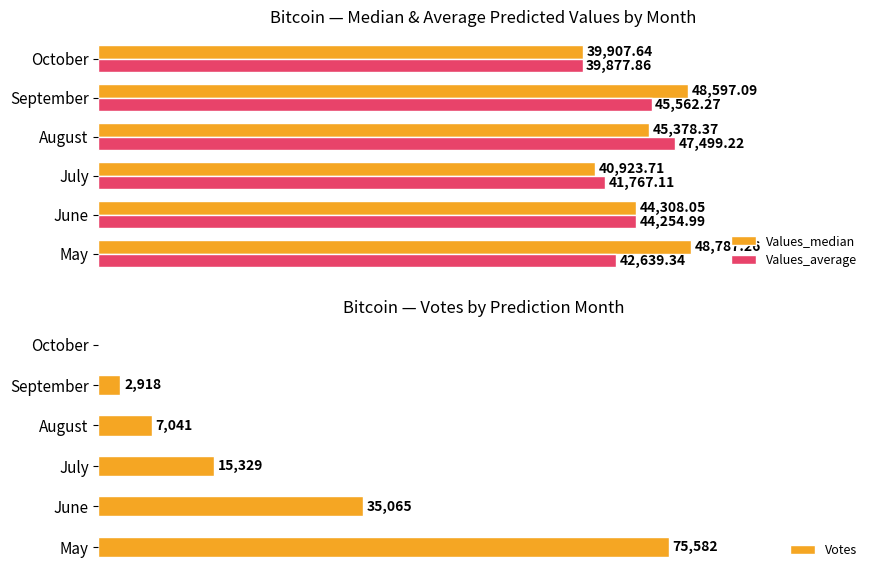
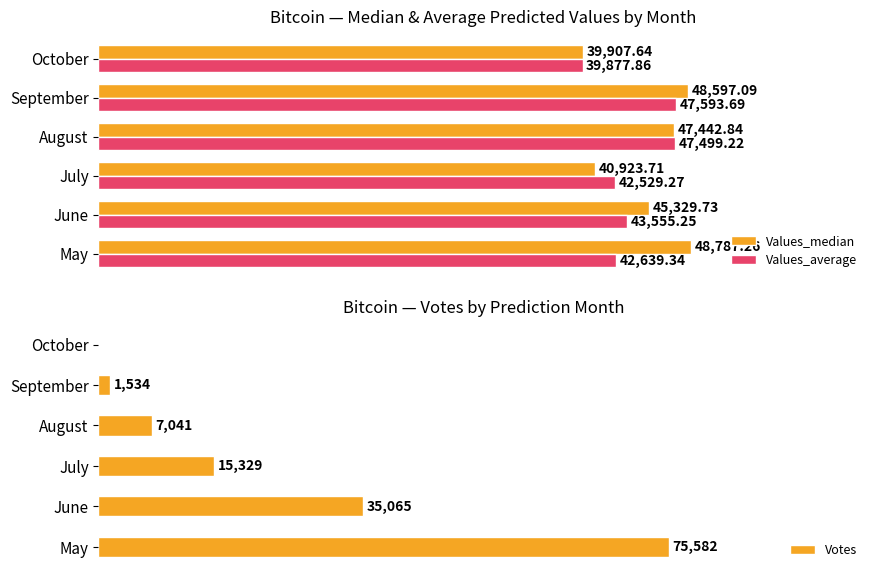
Bitcoin — Median & Average Predicted Values by Month, Values_average, September: 45,562.27 -> 47,593.69
Bitcoin — Median & Average Predicted Values by Month, Values_median, August: 45,378.37 -> 47,442.84
Bitcoin — Median & Average Predicted Values by Month, Values_average, July: 41,767.11 -> 42,529.27
Bitcoin — Median & Average Predicted Values by Month, Values_median, June: 44,308.05 -> 45,329.73
Bitcoin — Median & Average Predicted Values by Month, Values_average, June: 44,254.99 -> 43,555.25
Bitcoin — Votes by Prediction Month, September: 2,918 -> 1,534
